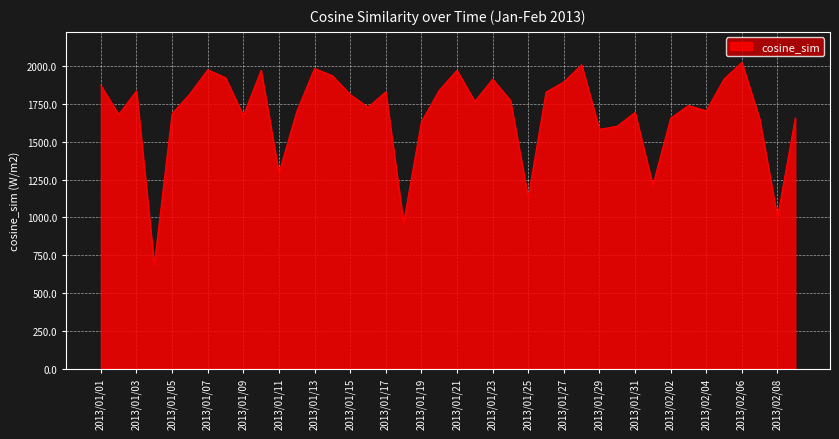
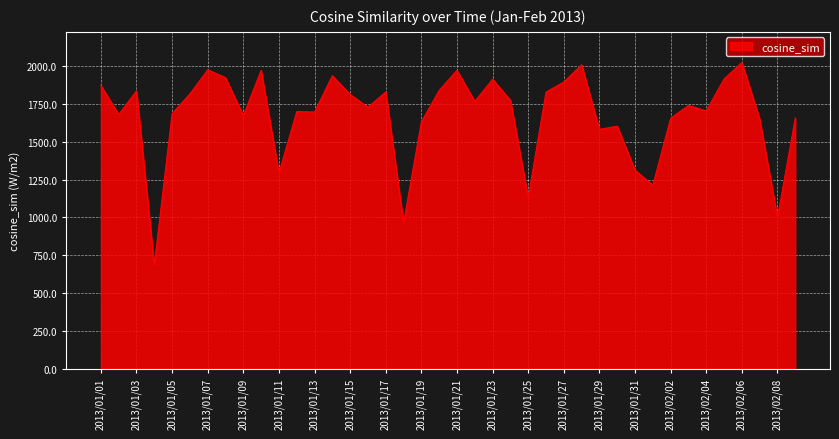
2013/01/13: 1990 -> 1700
2013/01/31: 1700 -> 1310
